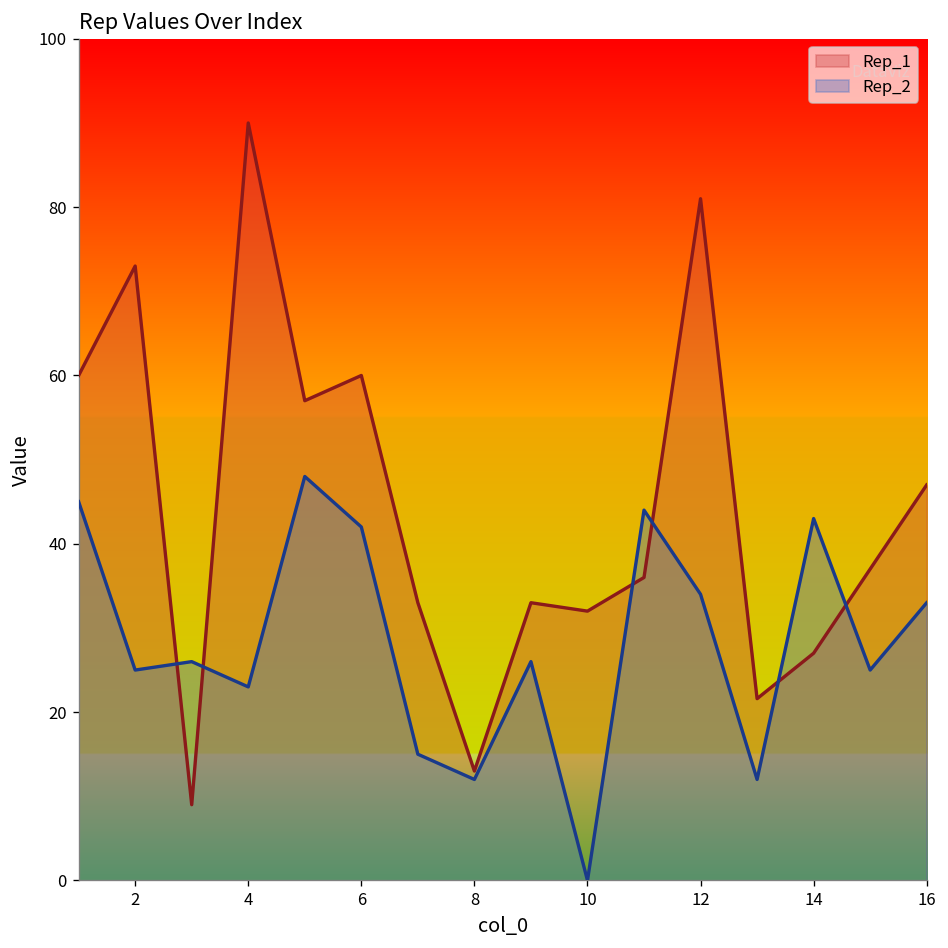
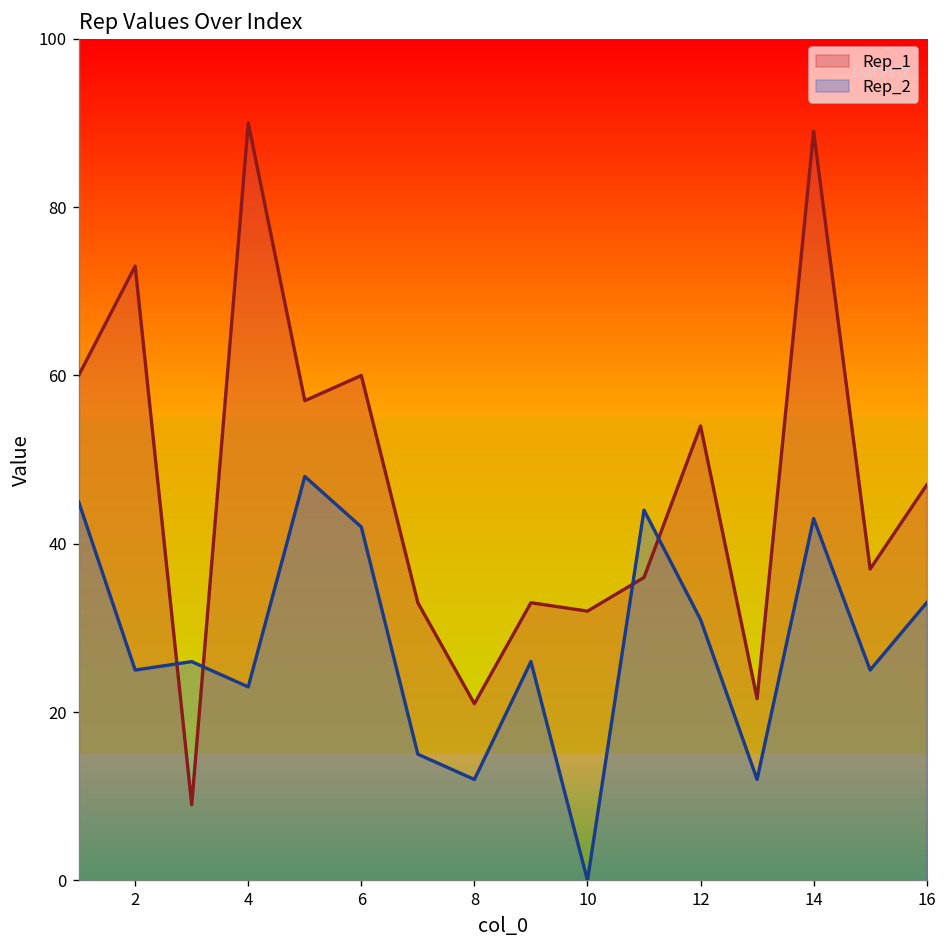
Rep_1, 8: 13 -> 21
Rep_1, 12: 81 -> 54
Rep_2, 12: 34 -> 31
Rep_1, 14: 27 -> 89
